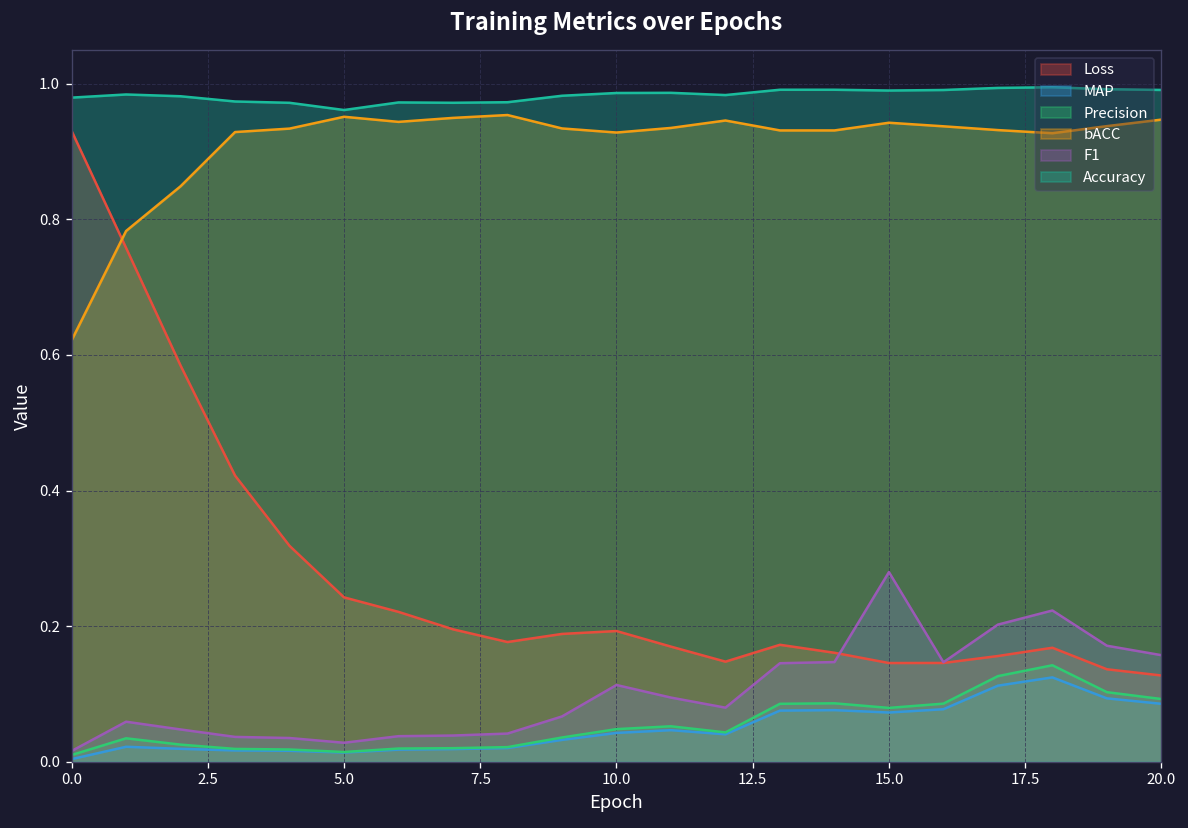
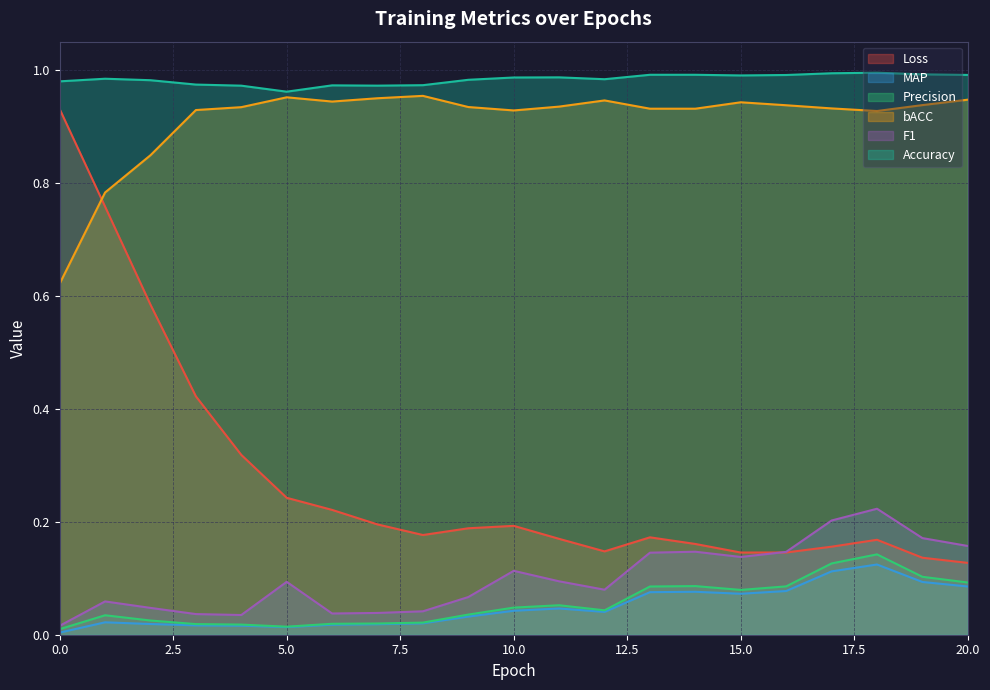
F1, 5.0: 0.03 -> 0.09
F1, 15.0: 0.28 -> 0.14
